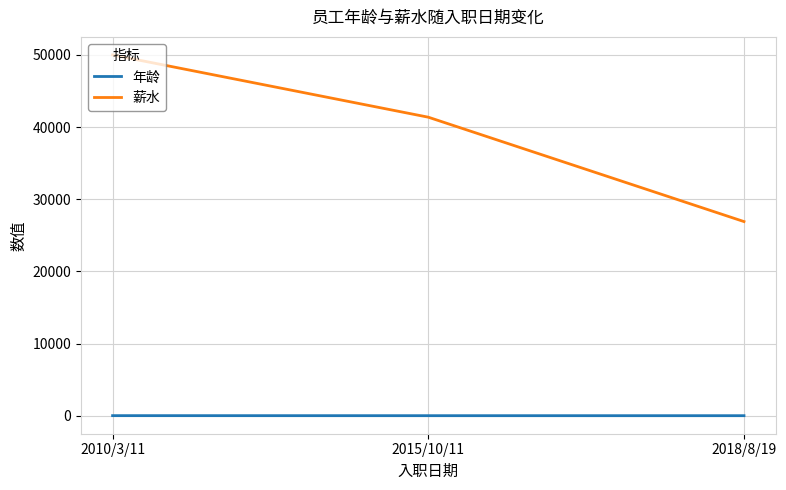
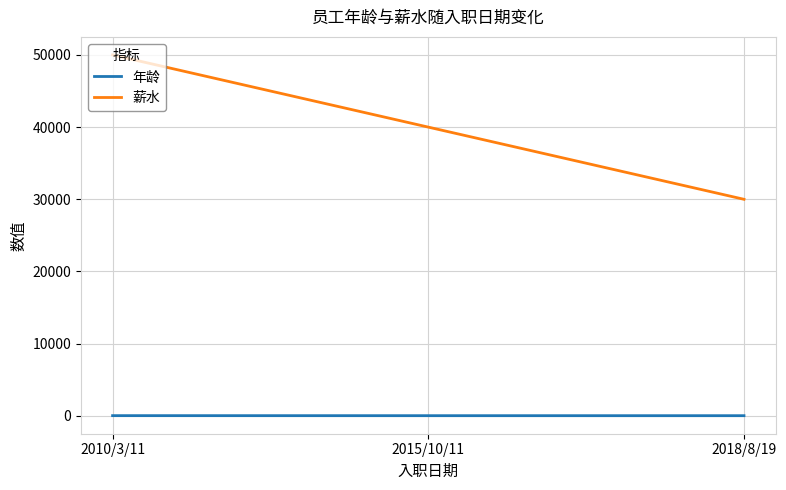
薪水, 2015/10/11: 41000 -> 40000
薪水, 2018/8/19: 27000 -> 30000
